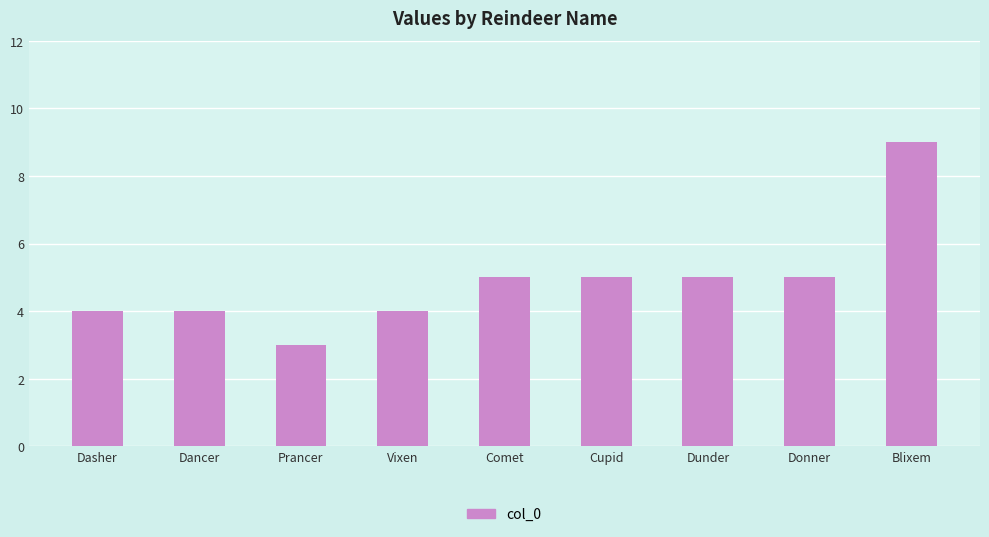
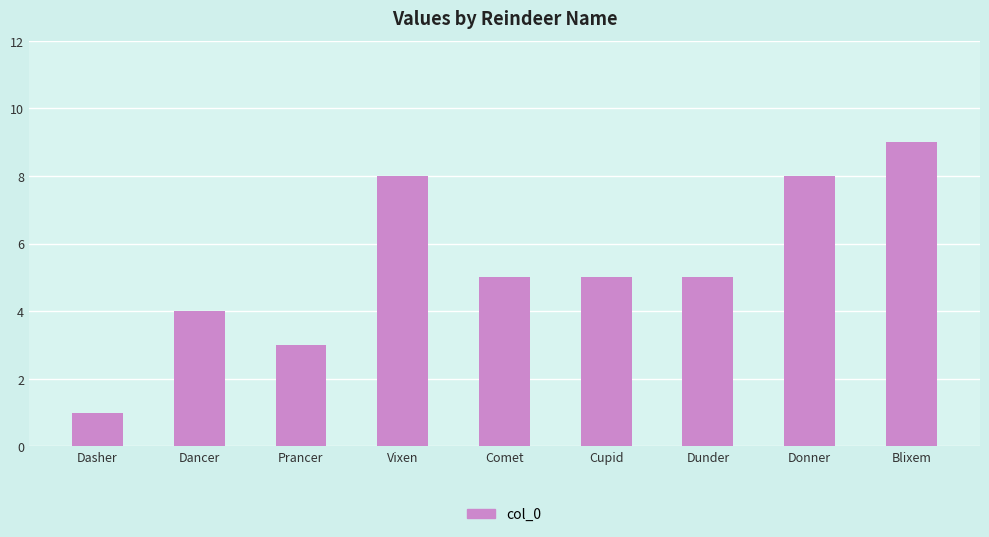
Dasher: 4 -> 1
Vixen: 4 -> 8
Donner: 5 -> 8
